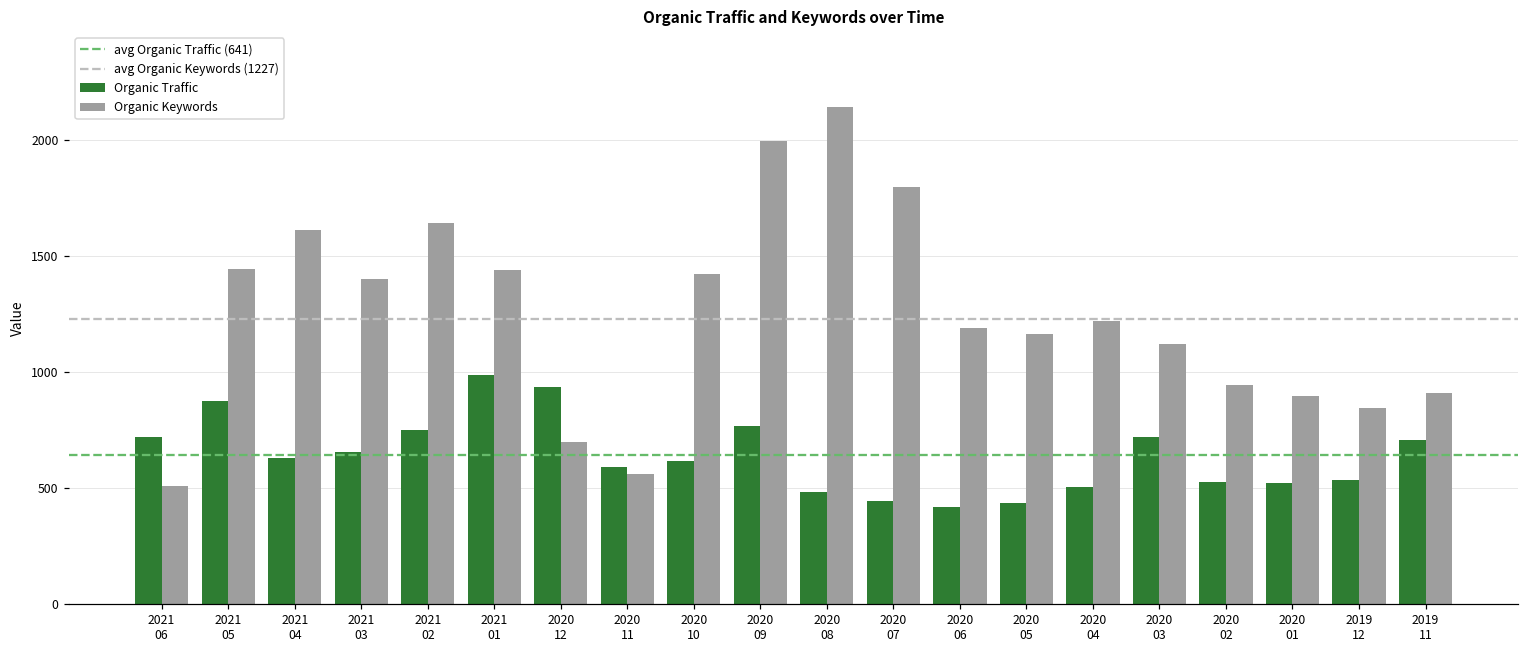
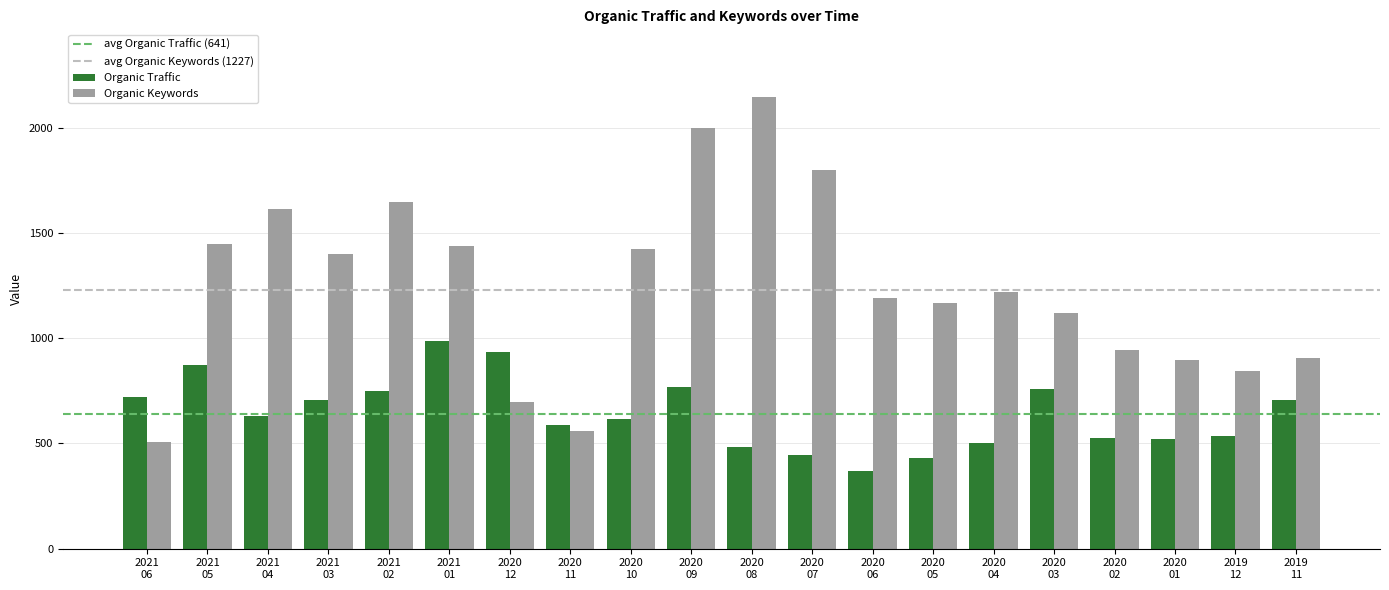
Organic Traffic, 2021 03: 660 -> 710
Organic Traffic, 2020 06: 420 -> 370
Organic Traffic, 2020 03: 720 -> 760
